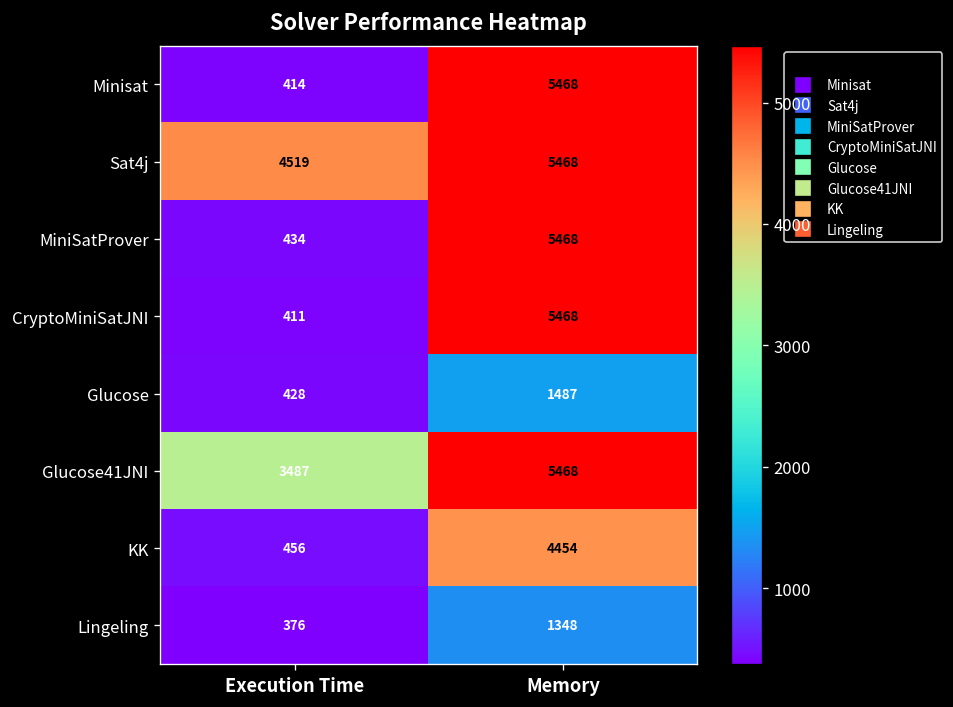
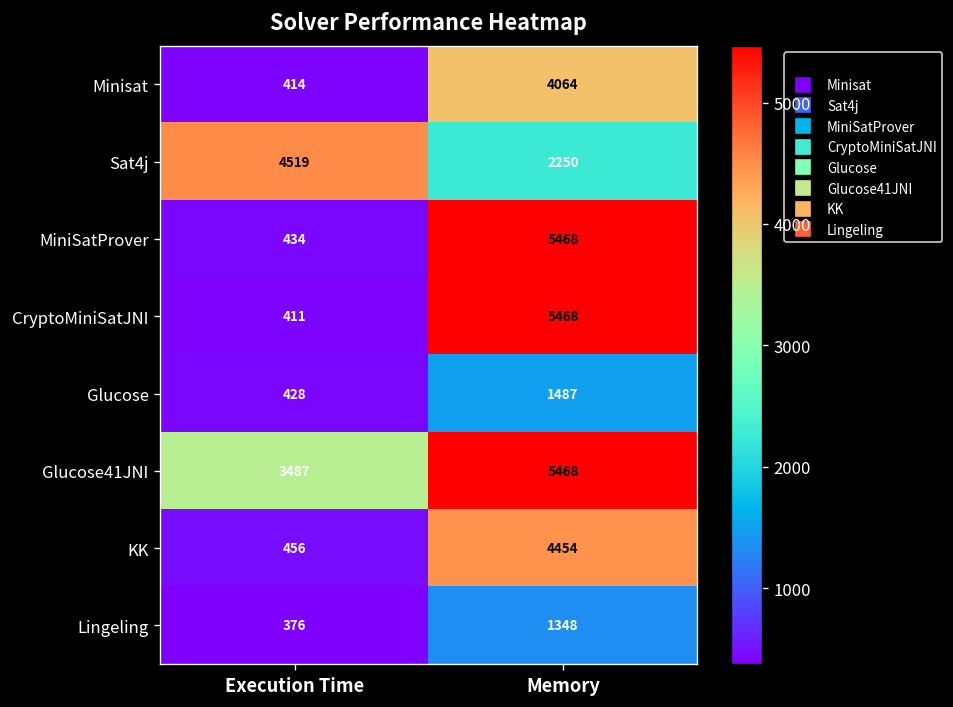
Minisat, Memory: 5468 -> 4064
Sat4j, Memory: 5468 -> 2250
